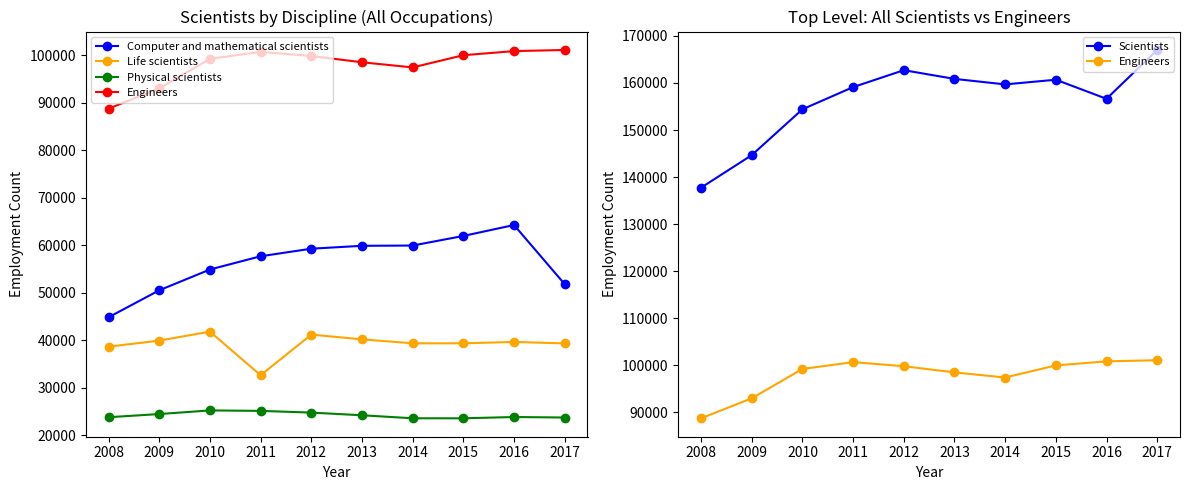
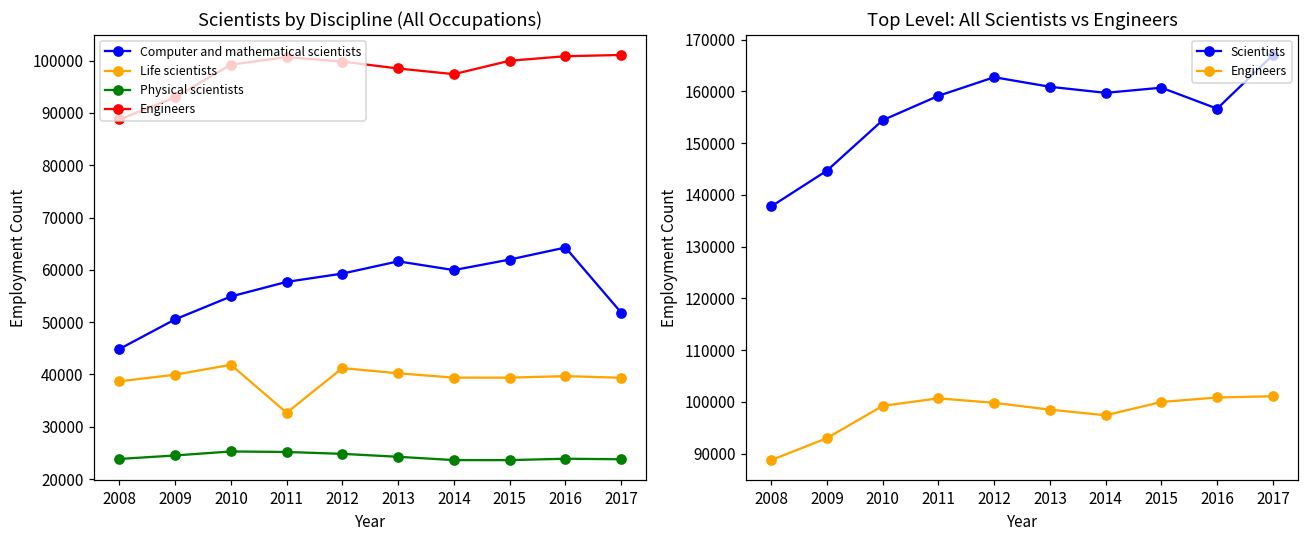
Scientists by Discipline (All Occupations), Computer and mathematical scientists, 2013: 60000 -> 62000
